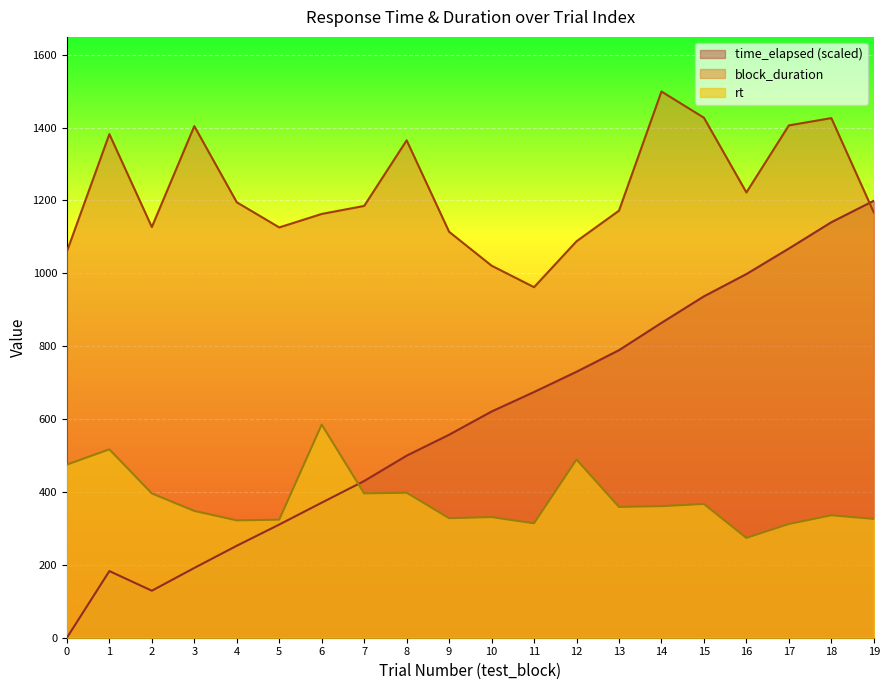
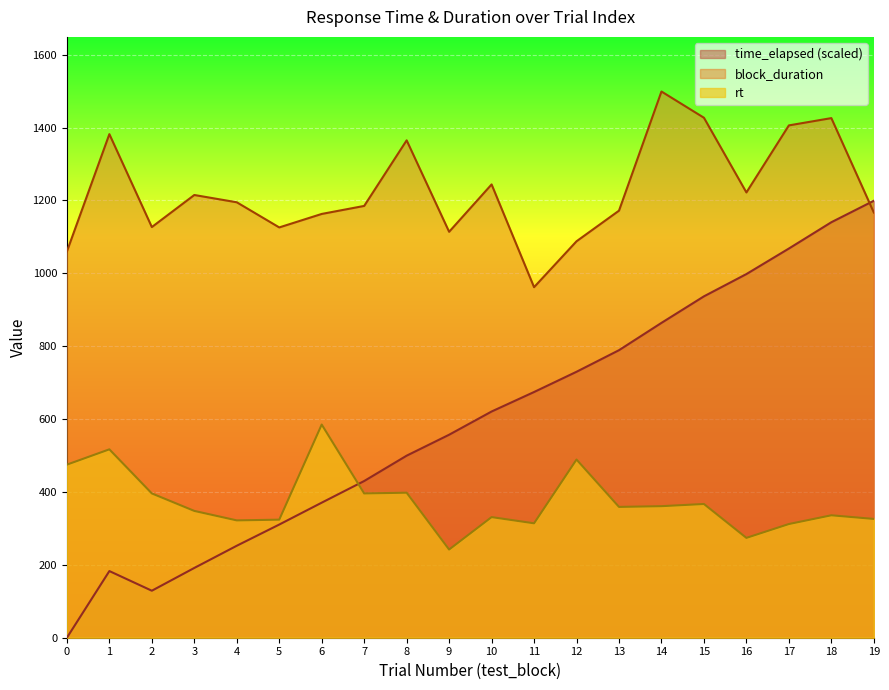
block_duration, 3: 1400 -> 1220
rt, 9: 330 -> 240
block_duration, 10: 1020 -> 1240
